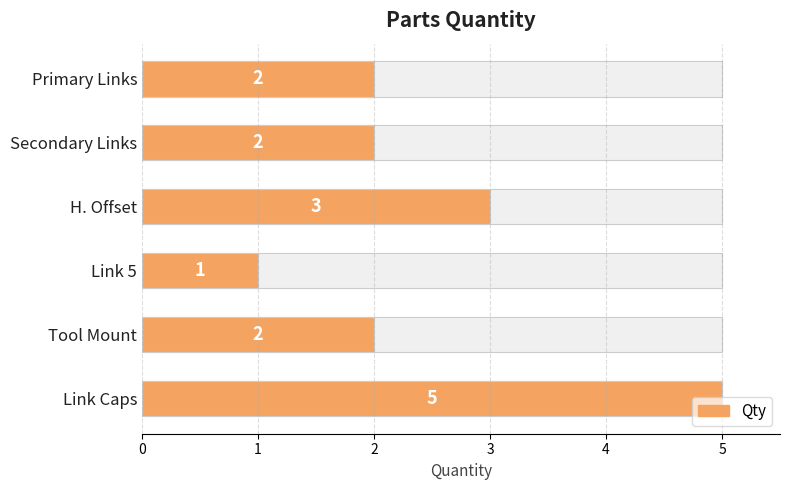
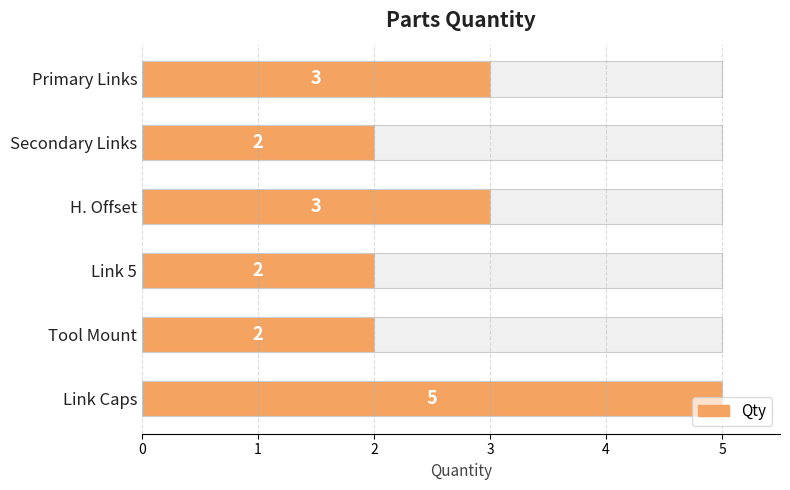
Qty, Primary Links: 2 -> 3
Qty, Link 5: 1 -> 2
